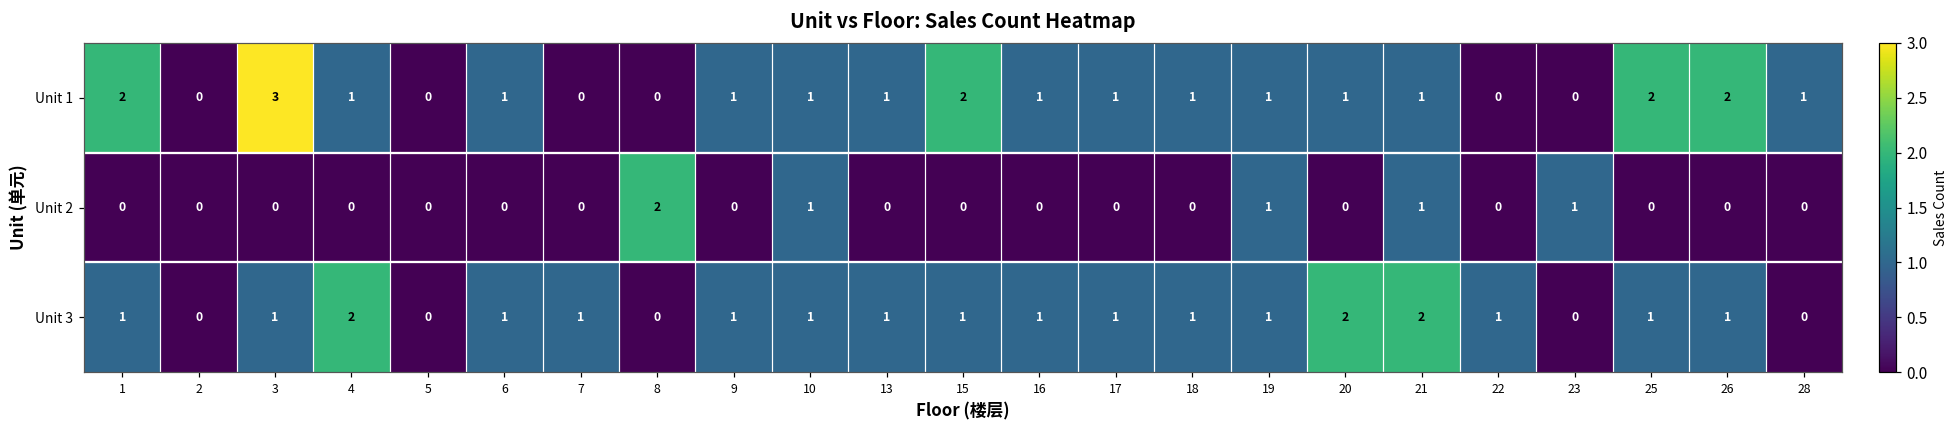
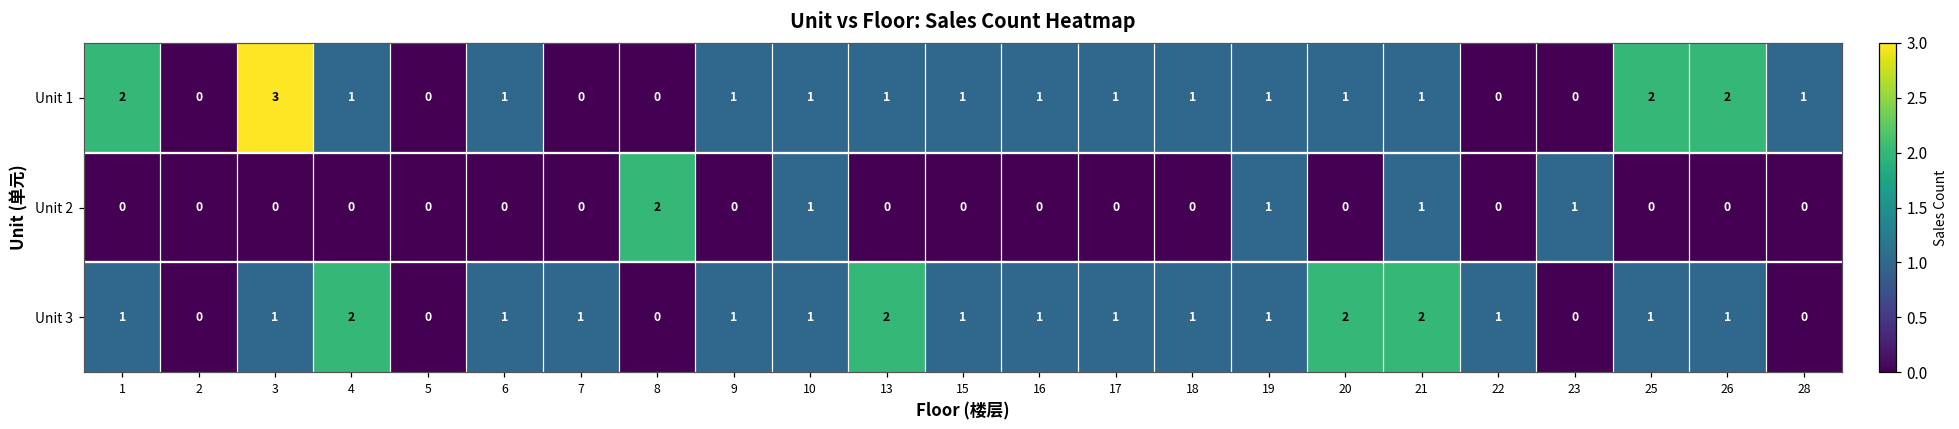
Unit 1, 15: 2 -> 1
Unit 3, 13: 1 -> 2
